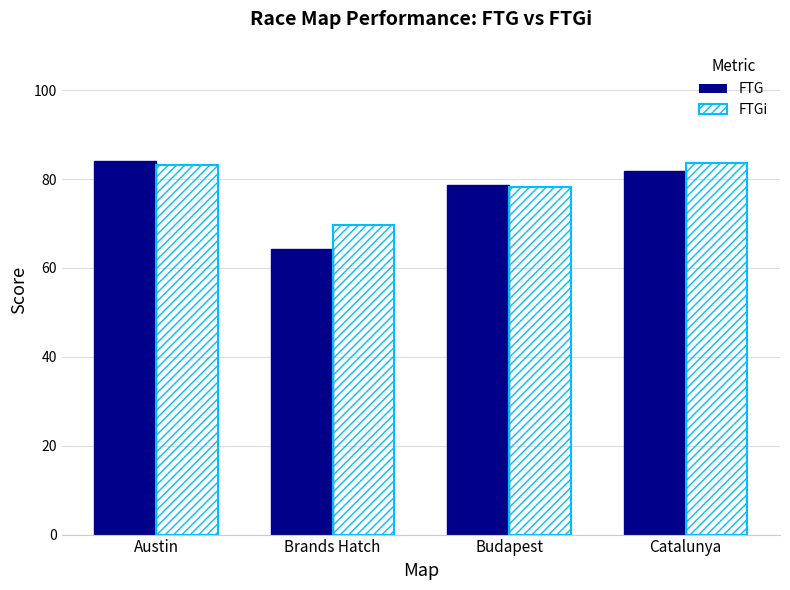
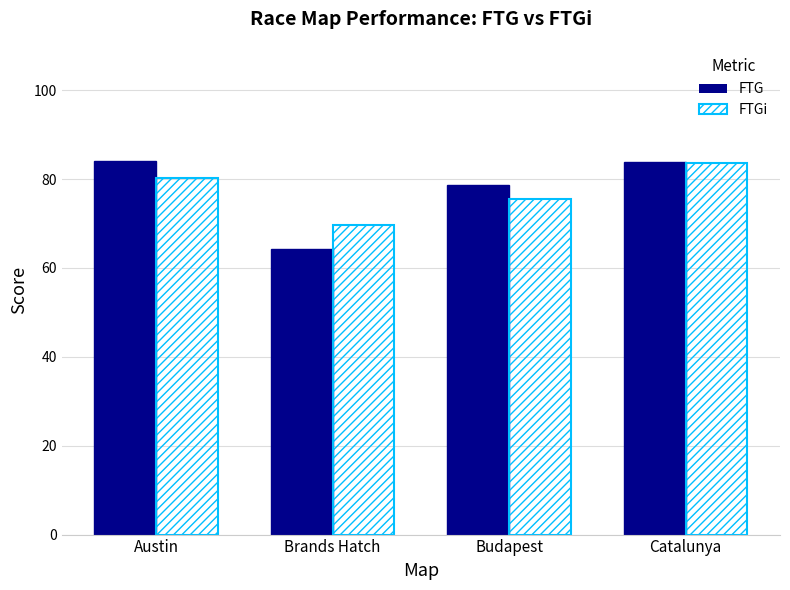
FTGi, Austin: 83 -> 80
FTGi, Budapest: 78 -> 76
FTG, Catalunya: 82 -> 84
